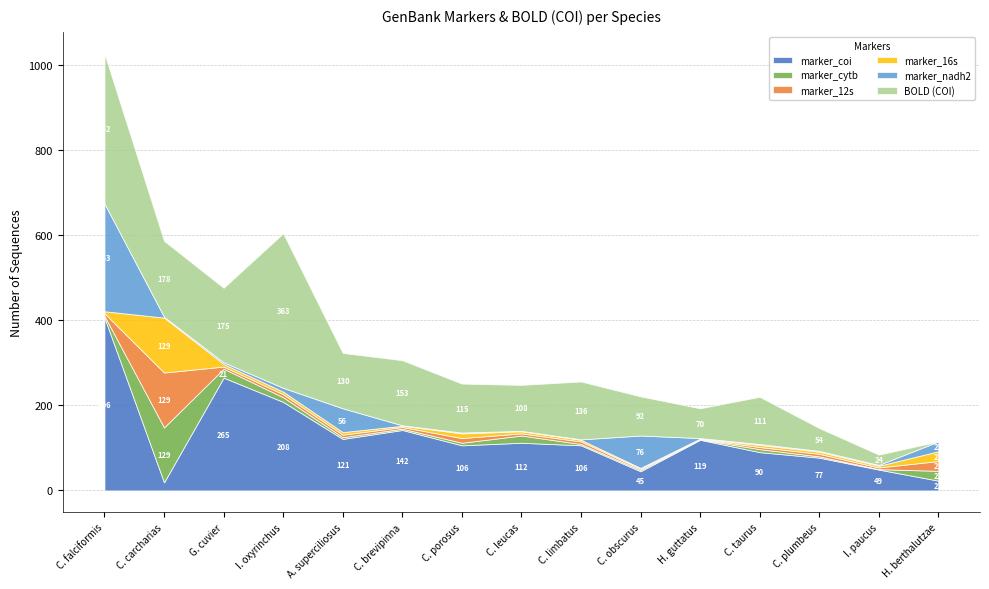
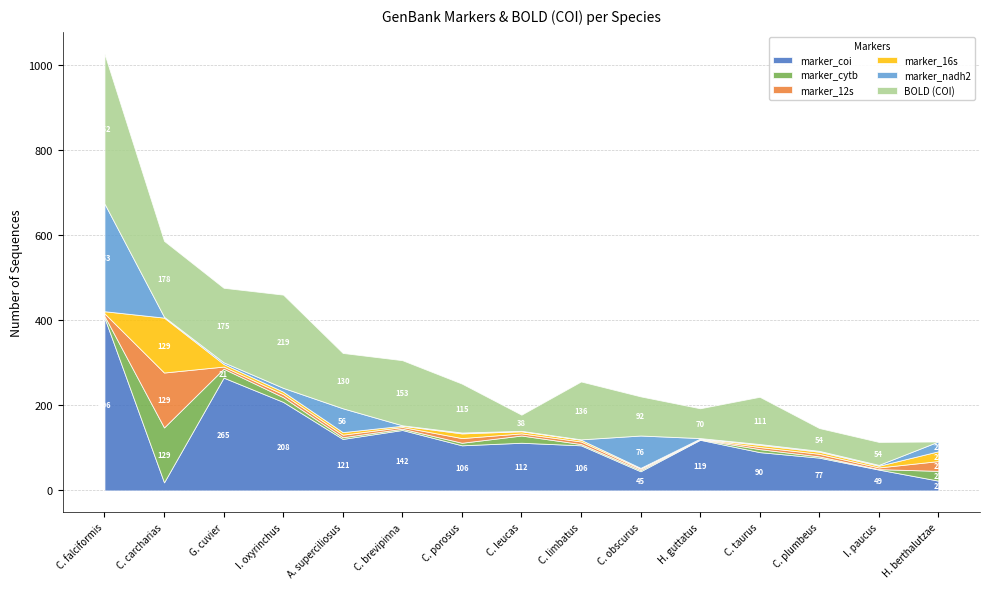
BOLD (COI), I. oxyrinchus: 363 -> 219
BOLD (COI), C. leucas: 108 -> 38
BOLD (COI), I. paucus: 24 -> 54
